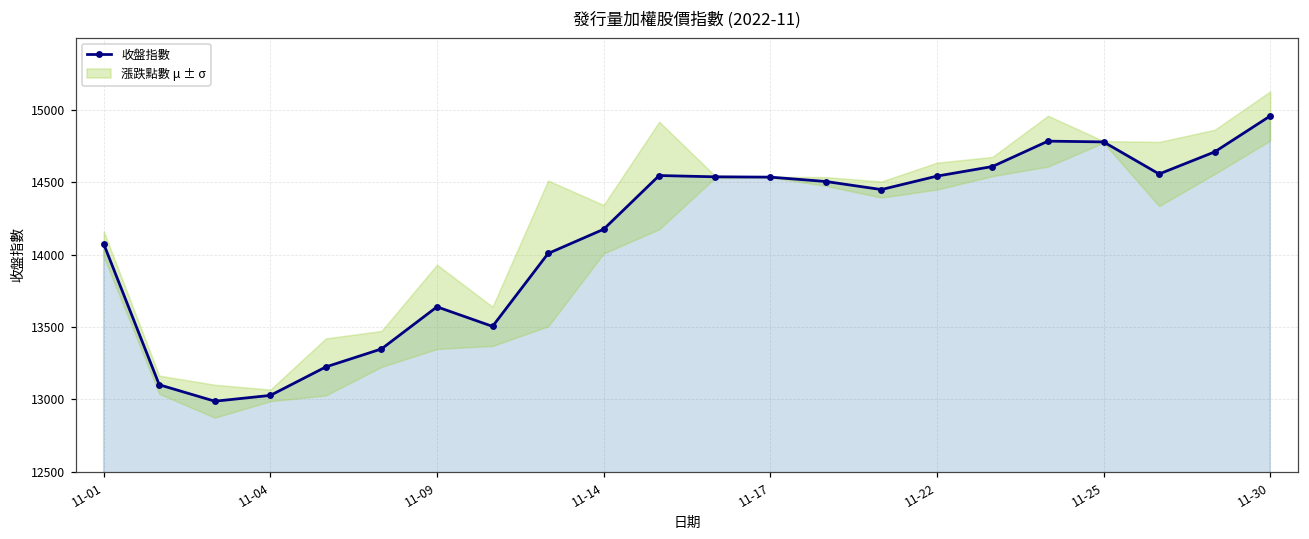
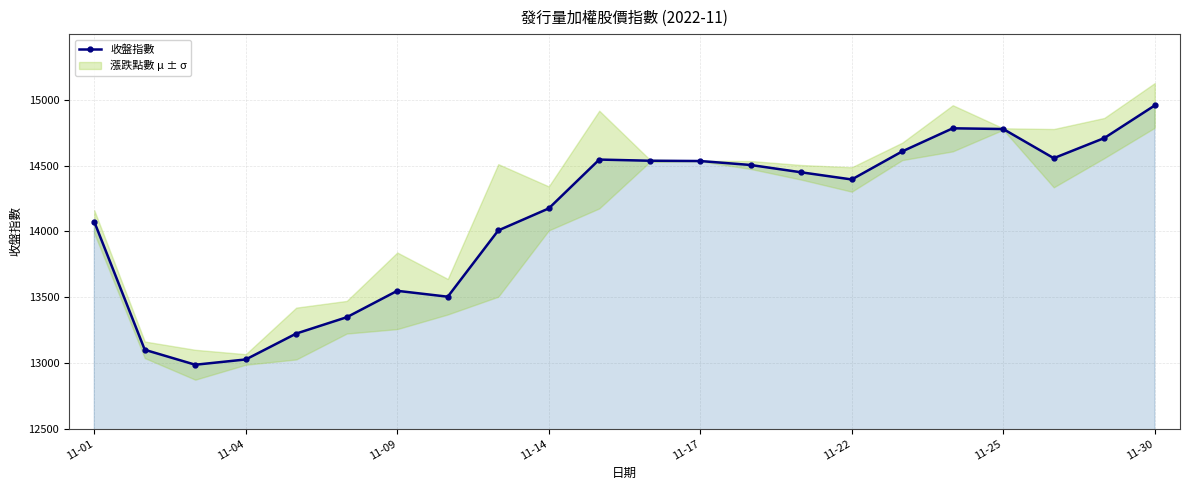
收盤指數, 11-09: 13640 -> 13550
收盤指數, 11-22: 14540 -> 14400
